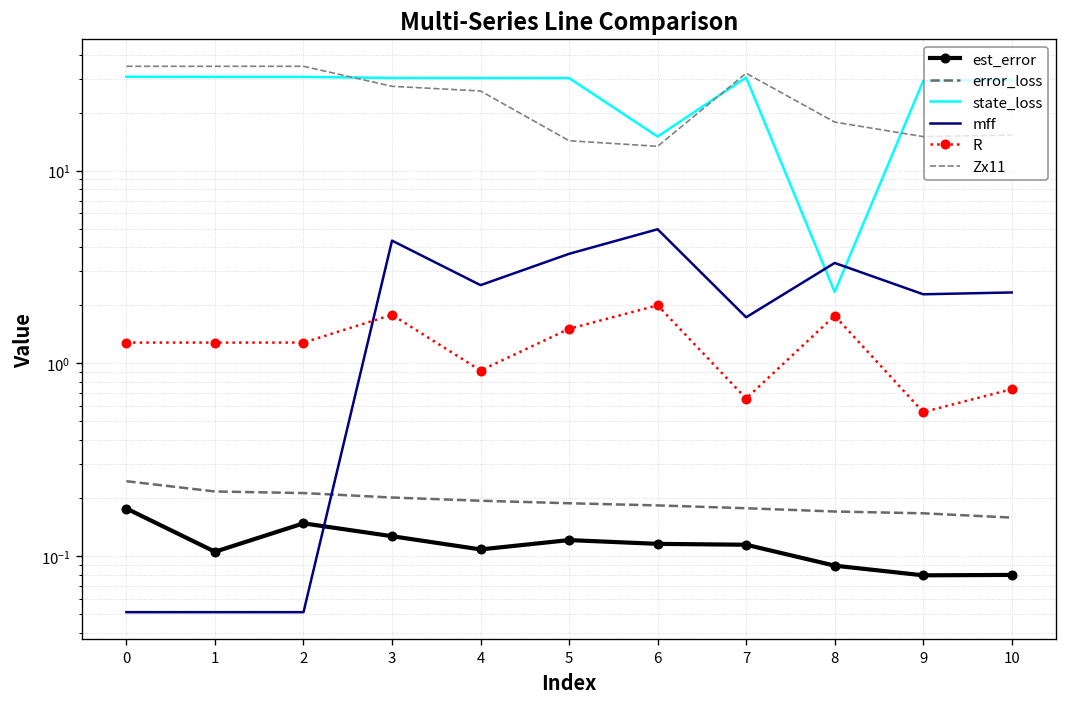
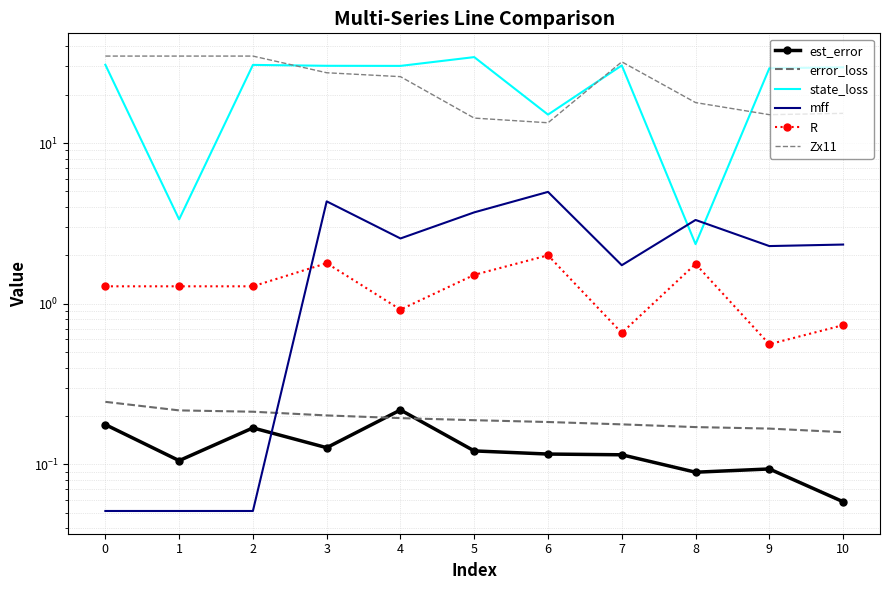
state_loss, 1: 31 -> 3.3
est_error, 2: 0.15 -> 0.17
est_error, 4: 0.11 -> 0.22
state_loss, 5: 30 -> 34
est_error, 9: 0.08 -> 0.09
est_error, 10: 0.08 -> 0.058
